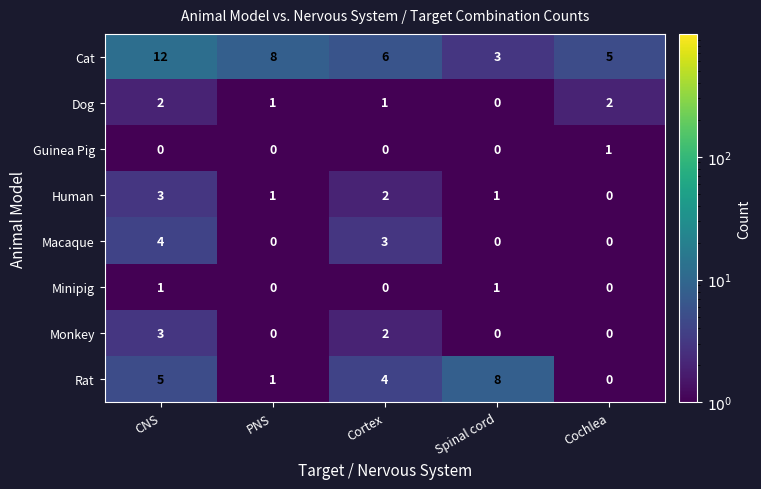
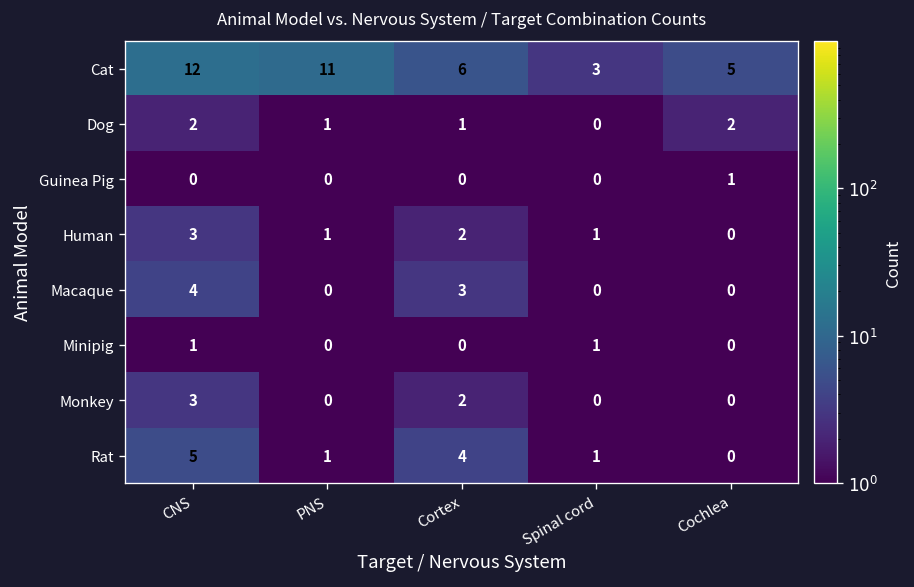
Cat, PNS: 8 -> 11
Rat, Spinal cord: 8 -> 1
